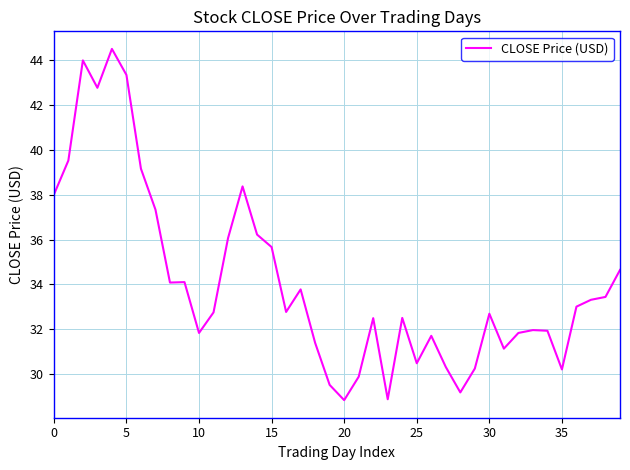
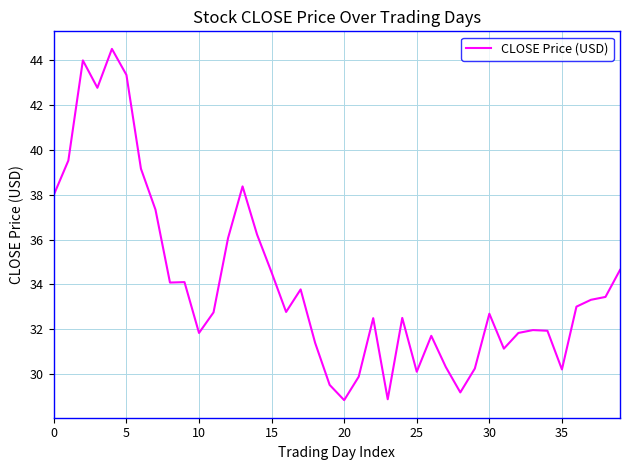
15: 35.7 -> 34.5
25: 30.5 -> 30.1
